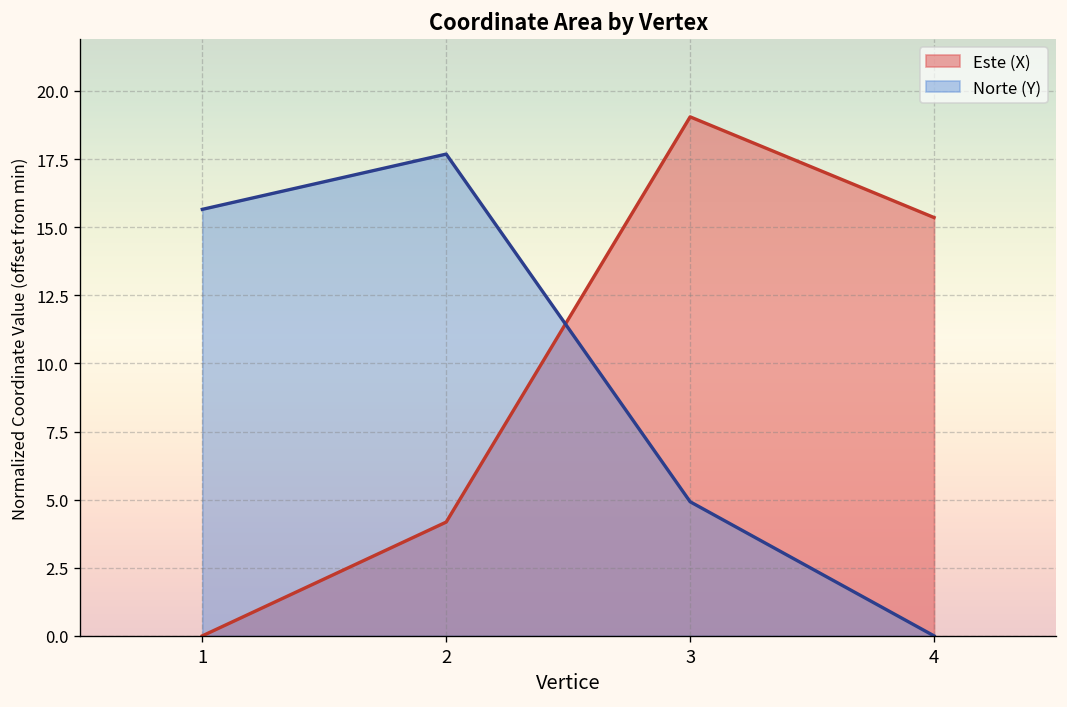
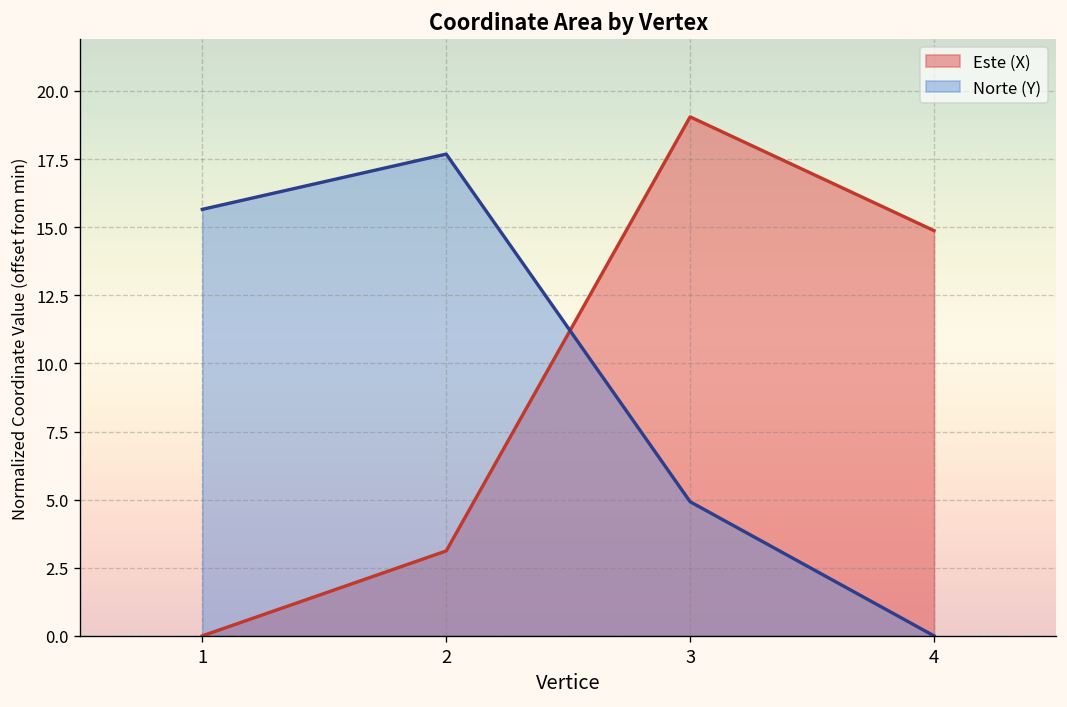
Este (X), 2: 4.2 -> 3.1
Este (X), 4: 15.4 -> 14.9
